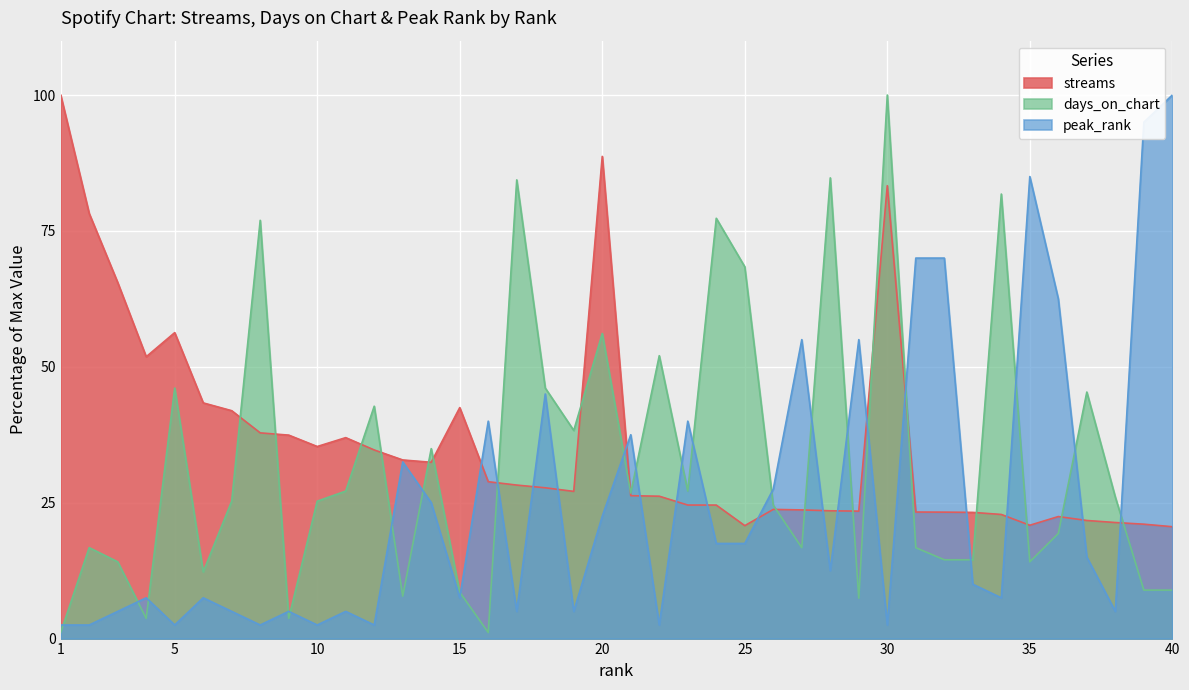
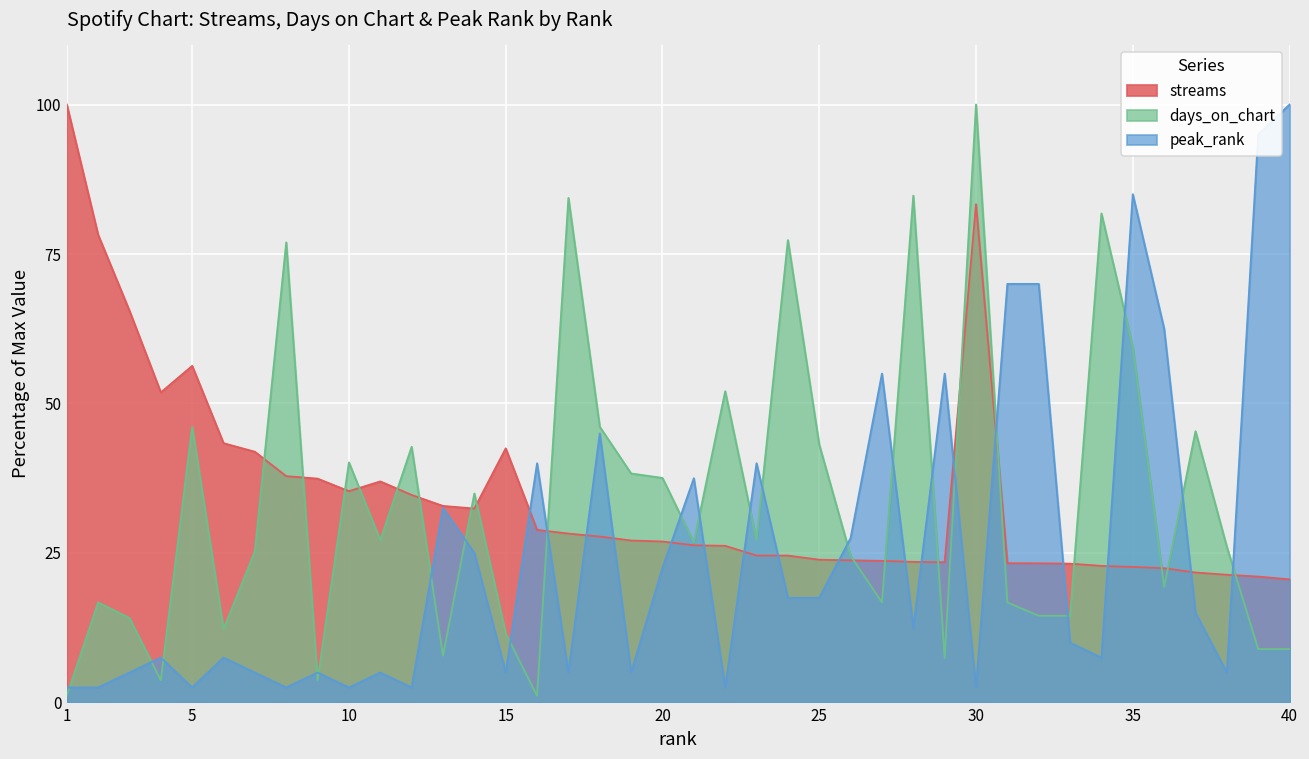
days_on_chart, 10: 25 -> 40
days_on_chart, 15: 9 -> 12
peak_rank, 15: 8 -> 5
streams, 20: 89 -> 27
days_on_chart, 20: 56 -> 38
streams, 25: 21 -> 24
days_on_chart, 25: 68 -> 43
streams, 35: 21 -> 23
days_on_chart, 35: 14 -> 59
